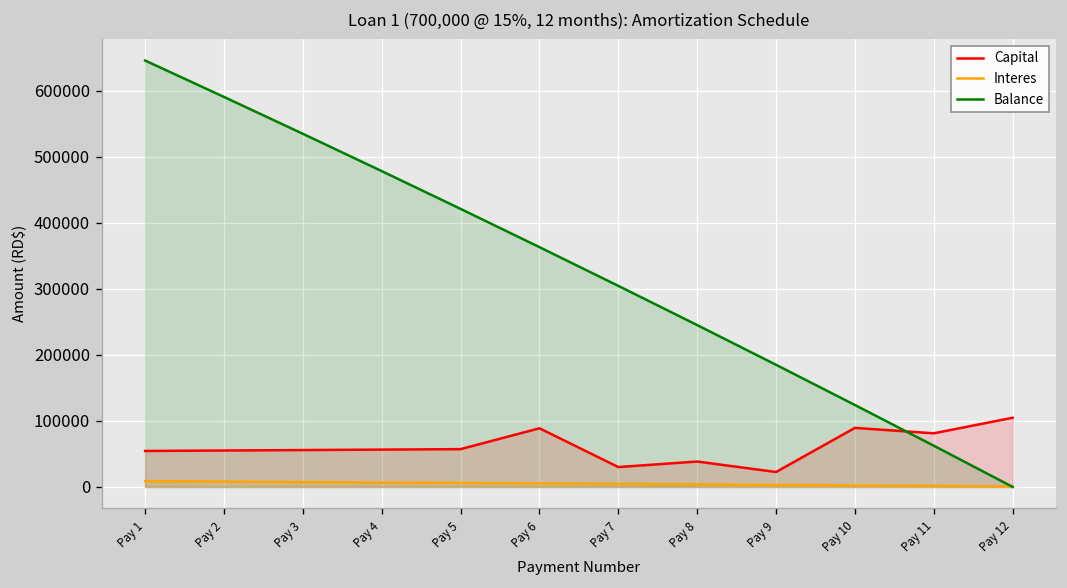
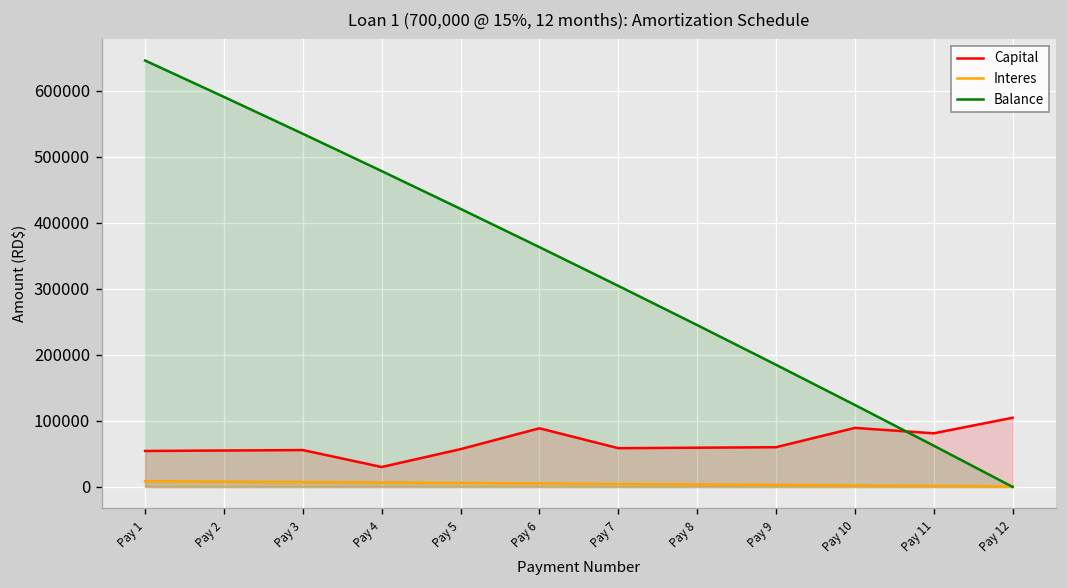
Capital, Pay 4: 60000 -> 30000
Capital, Pay 7: 30000 -> 60000
Capital, Pay 8: 40000 -> 60000
Capital, Pay 9: 20000 -> 60000
